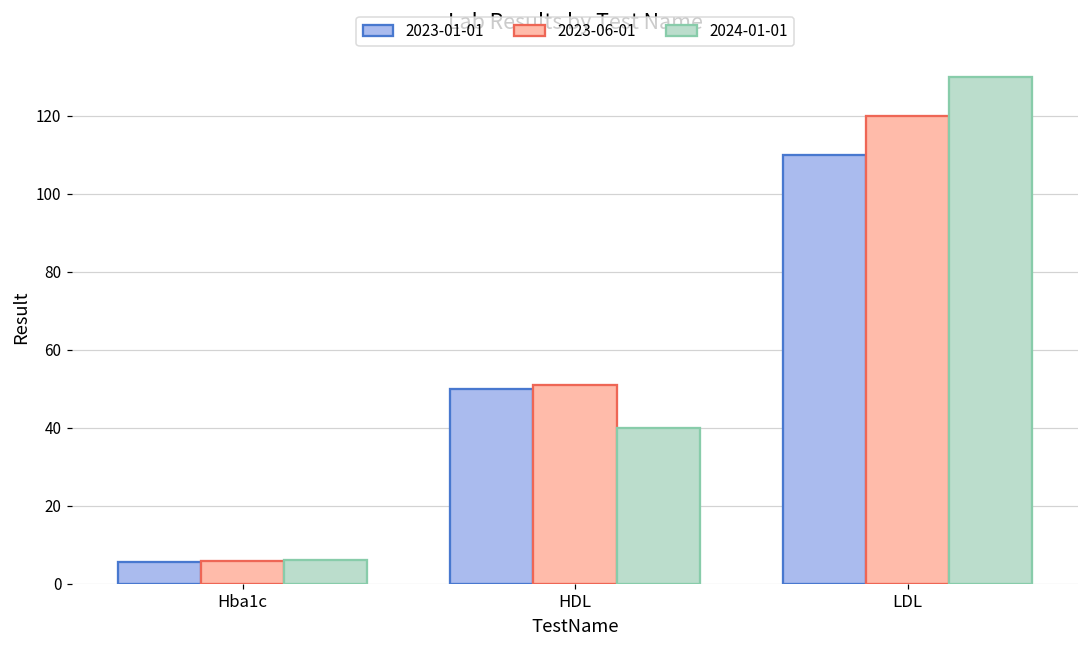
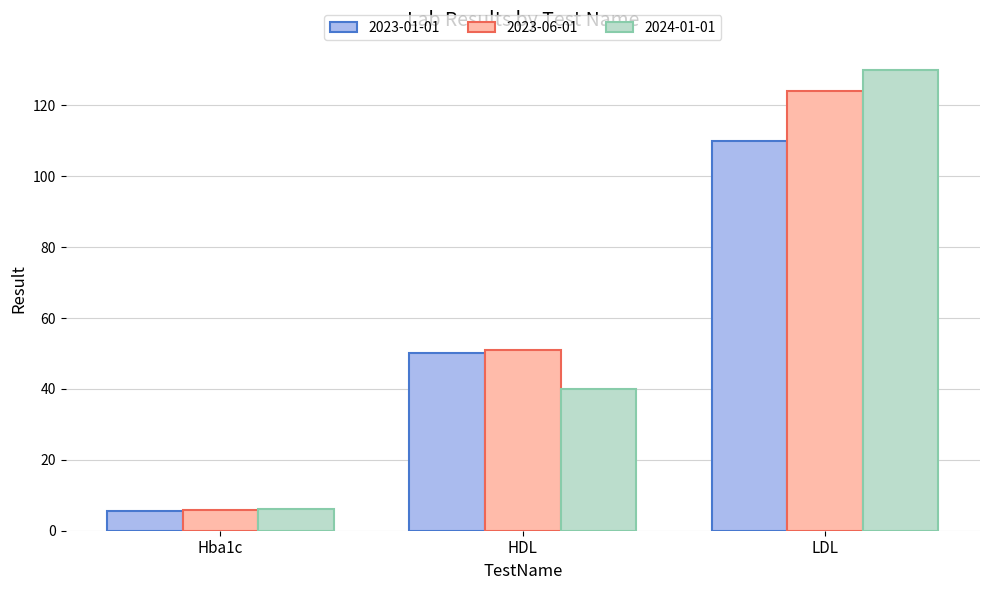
2023-06-01, LDL: 120 -> 124
